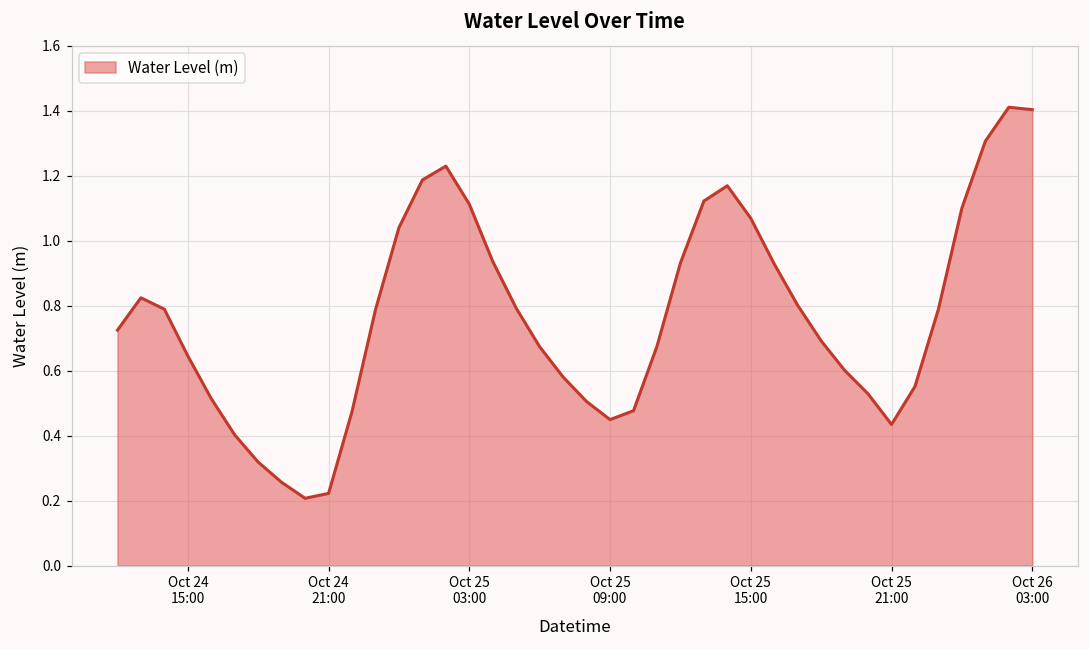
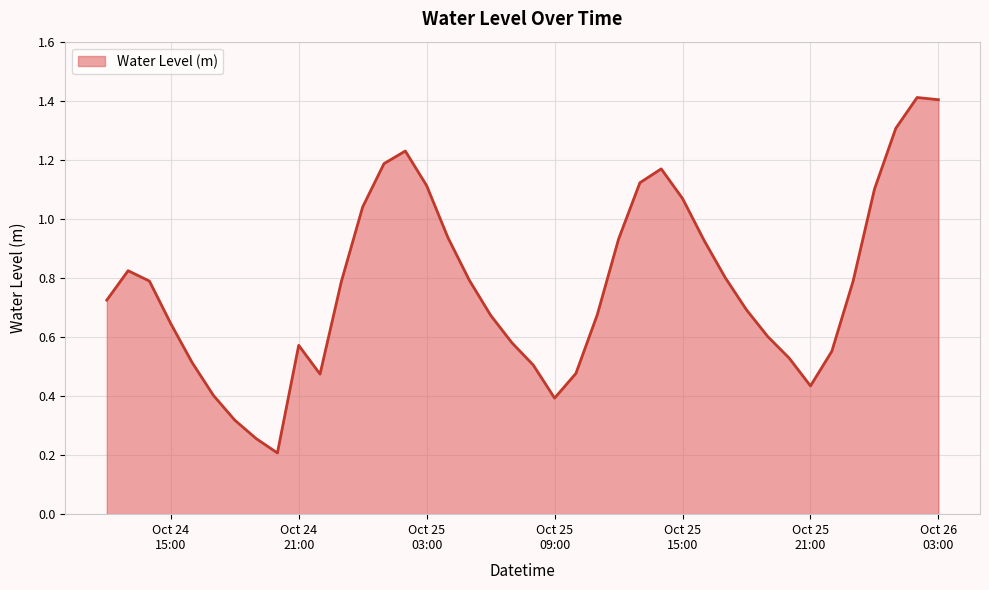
Oct 24 21:00: 0.22 -> 0.57
Oct 25 09:00: 0.45 -> 0.39
